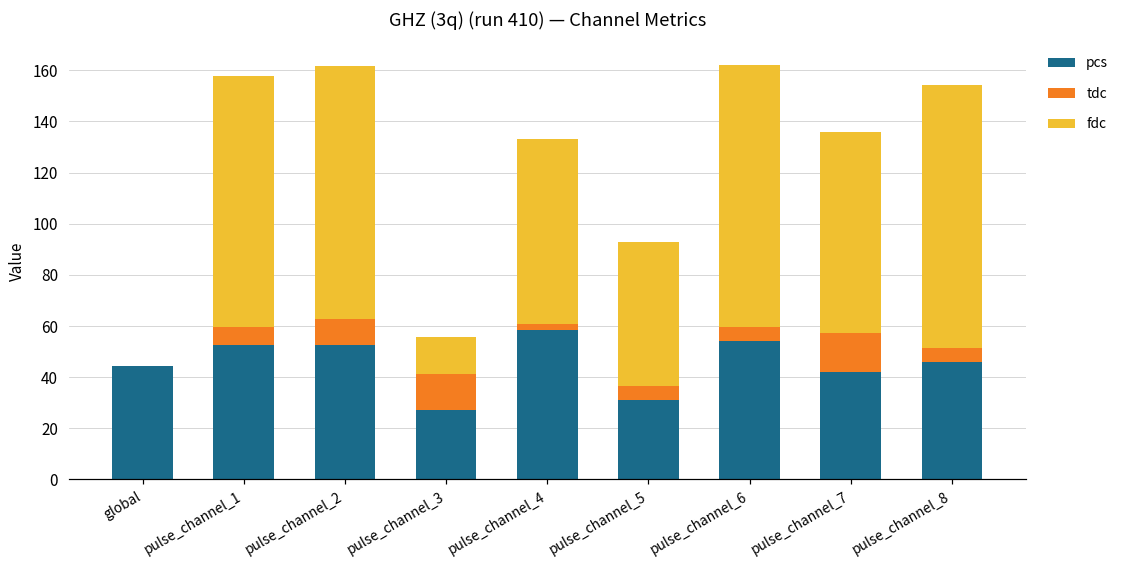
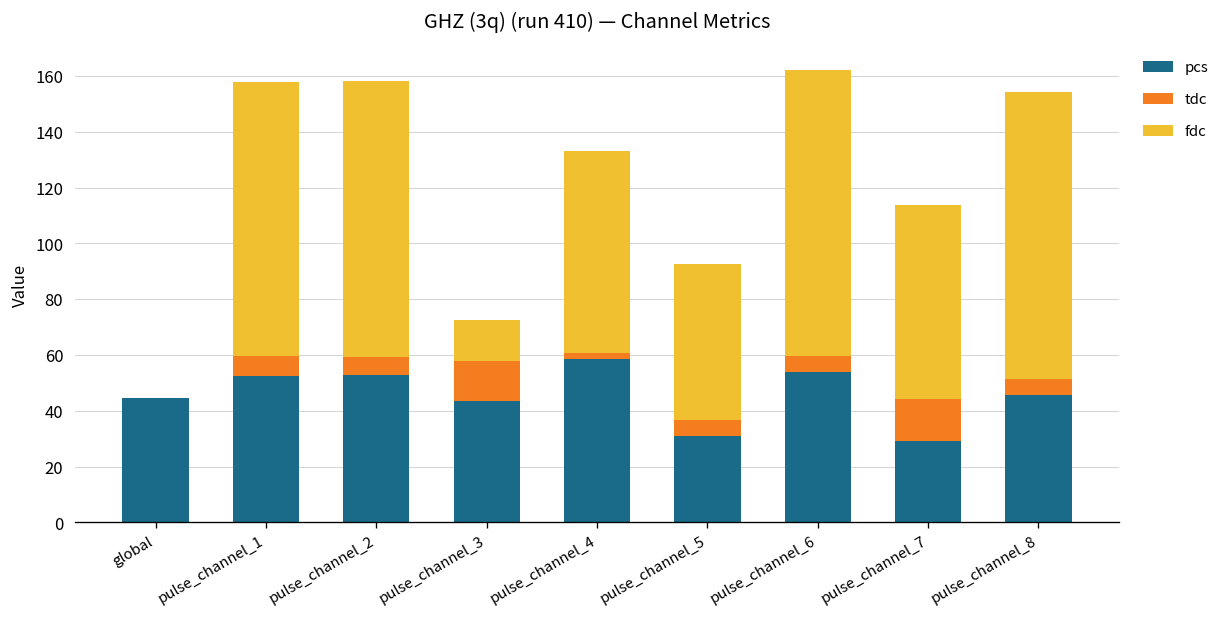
tdc, pulse_channel_2: 10 -> 6
pcs, pulse_channel_3: 27 -> 44
pcs, pulse_channel_7: 42 -> 29
fdc, pulse_channel_7: 79 -> 70
